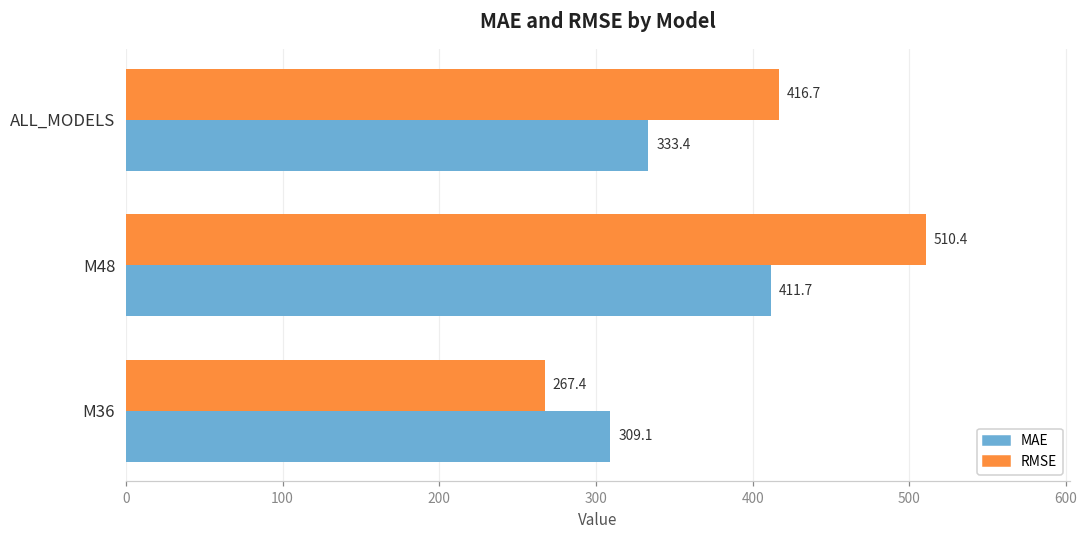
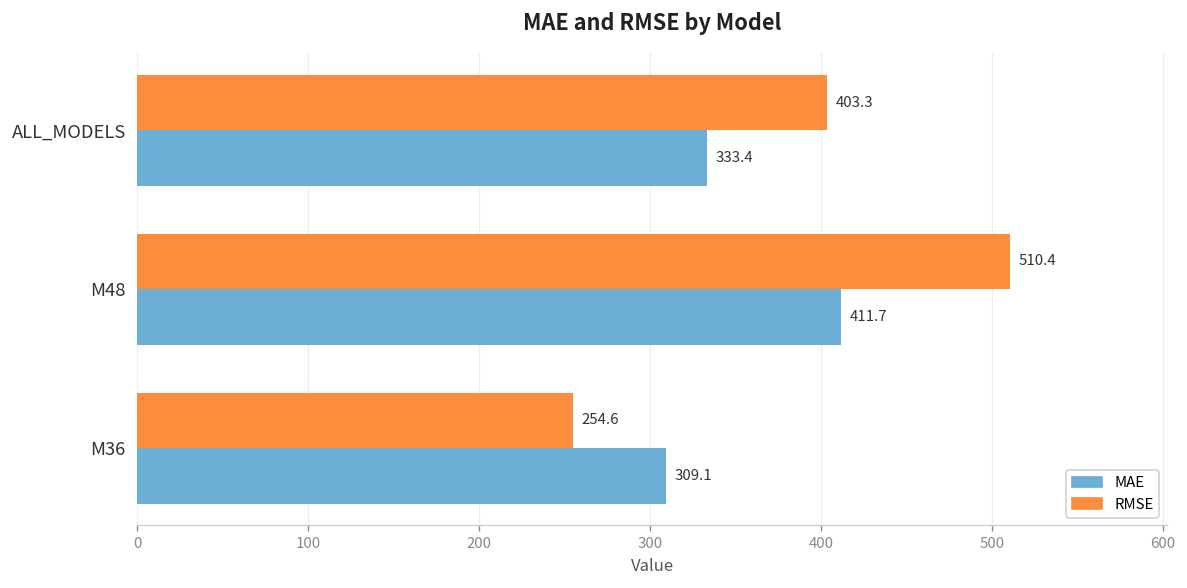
RMSE, ALL_MODELS: 416.7 -> 403.3
RMSE, M36: 267.4 -> 254.6
